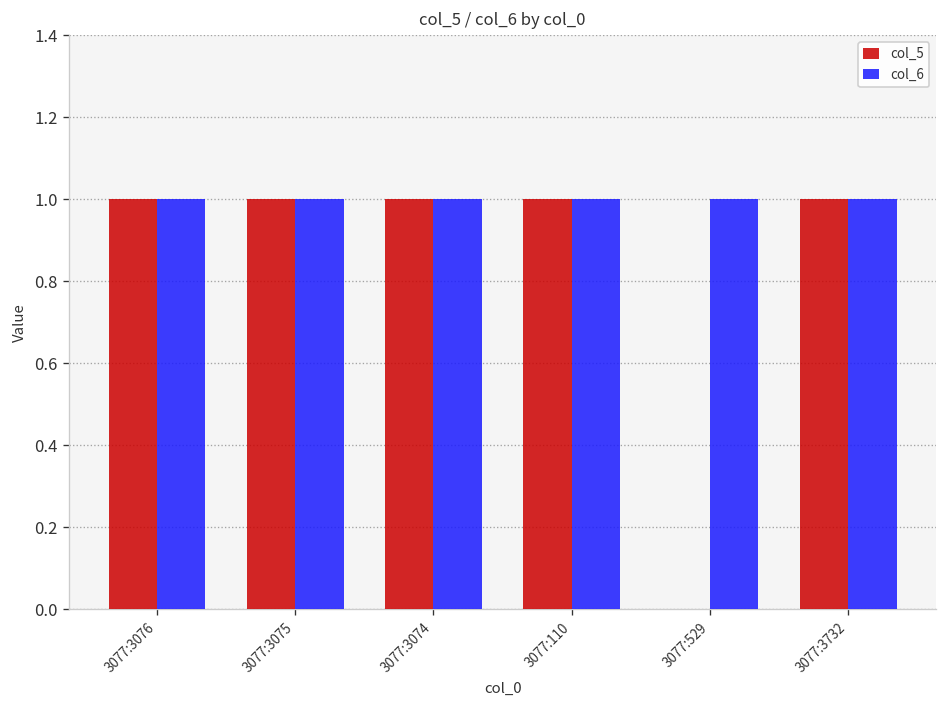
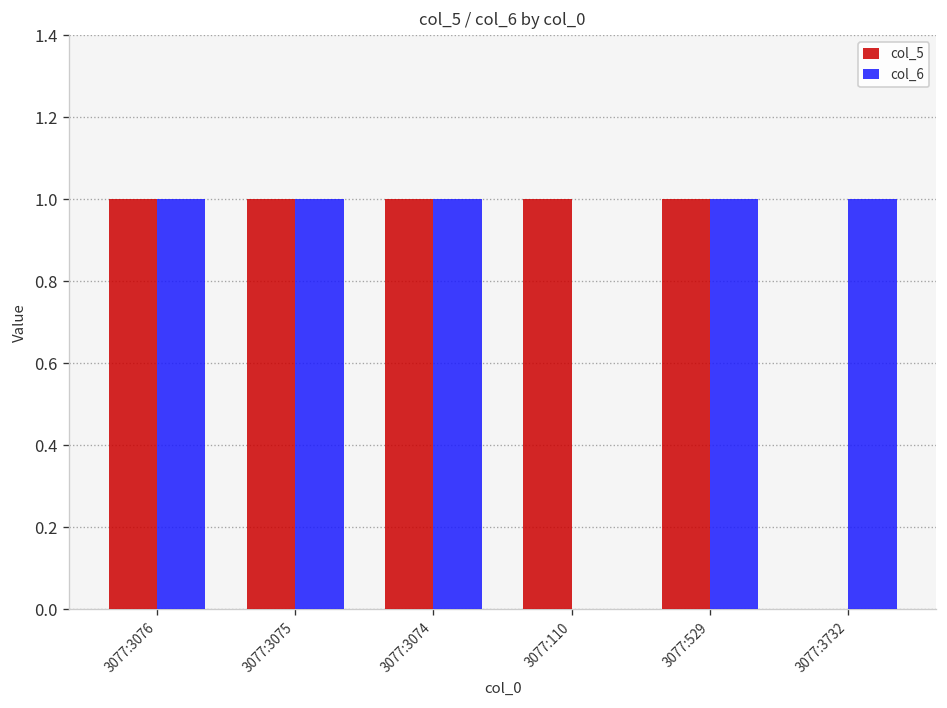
col_6, 3077:110: 1 -> 0
col_5, 3077:529: 0 -> 1
col_5, 3077:3732: 1 -> 0
